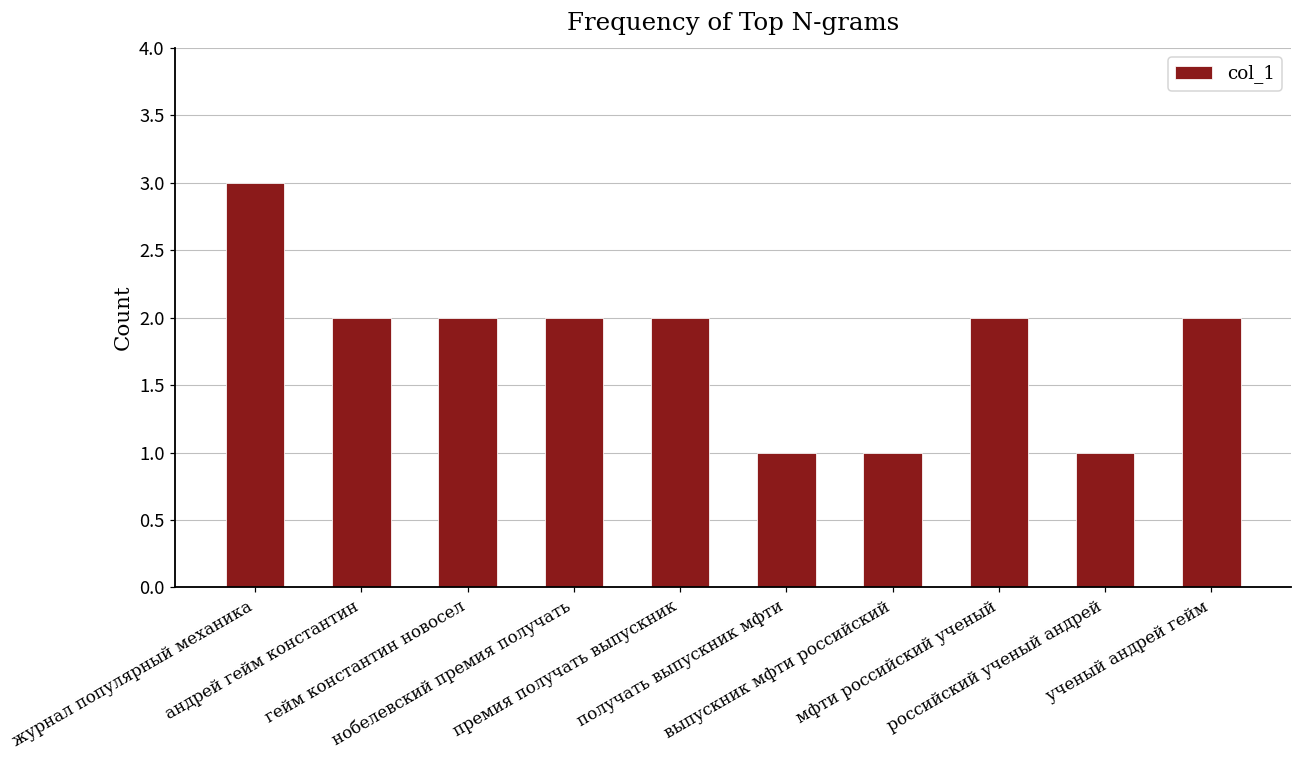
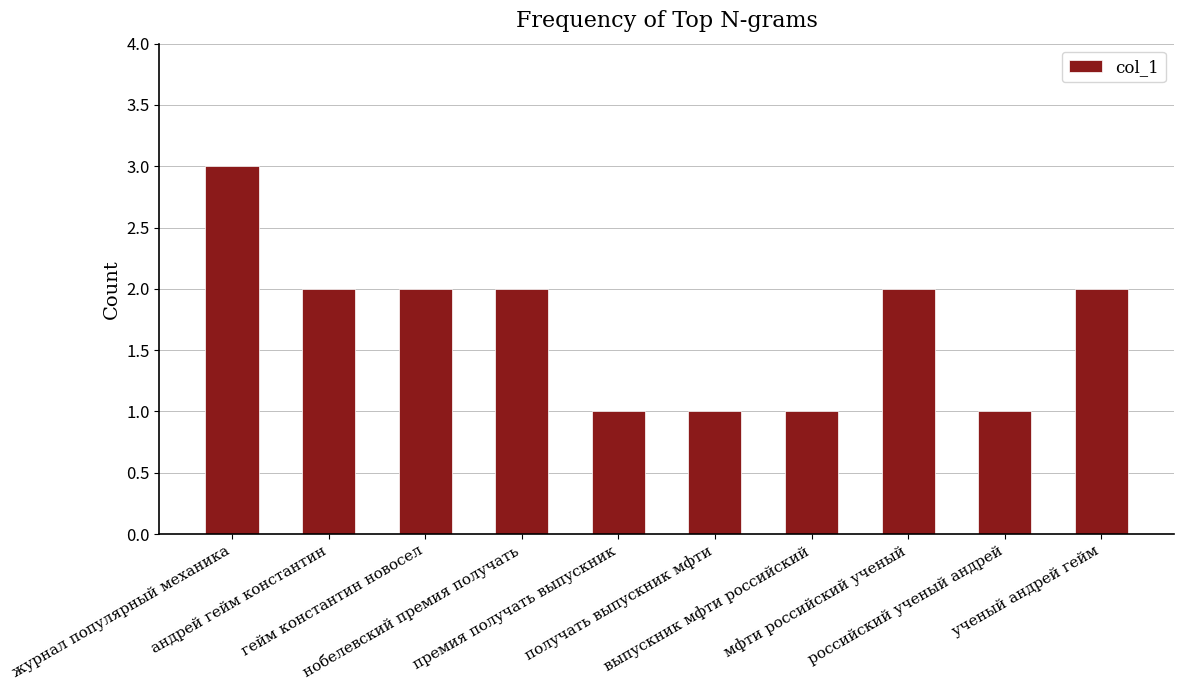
премия получать выпускник: 2 -> 1
